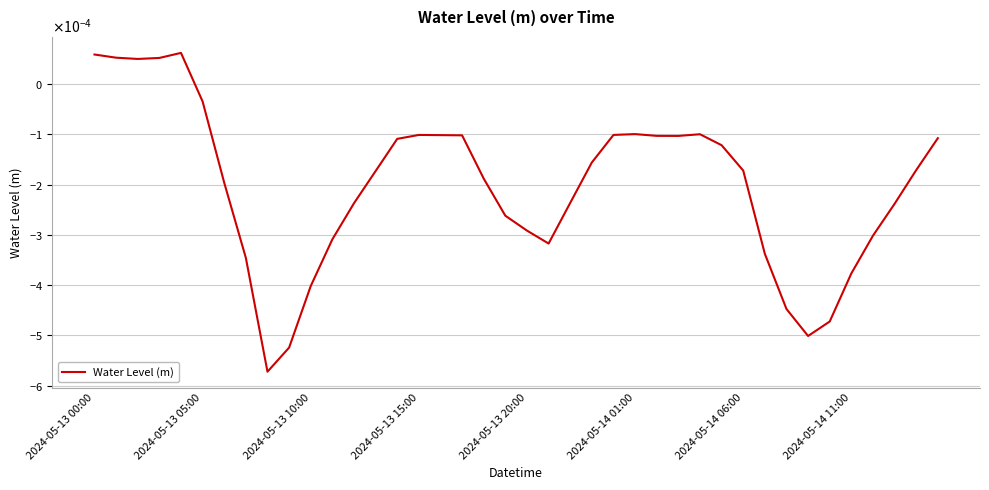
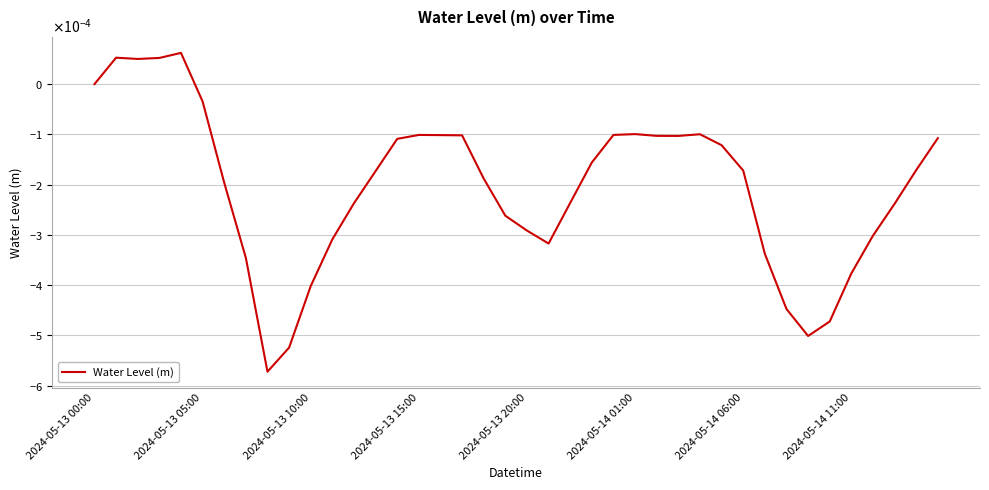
2024-05-13 00:00: 0.0001 -> 0.0000
